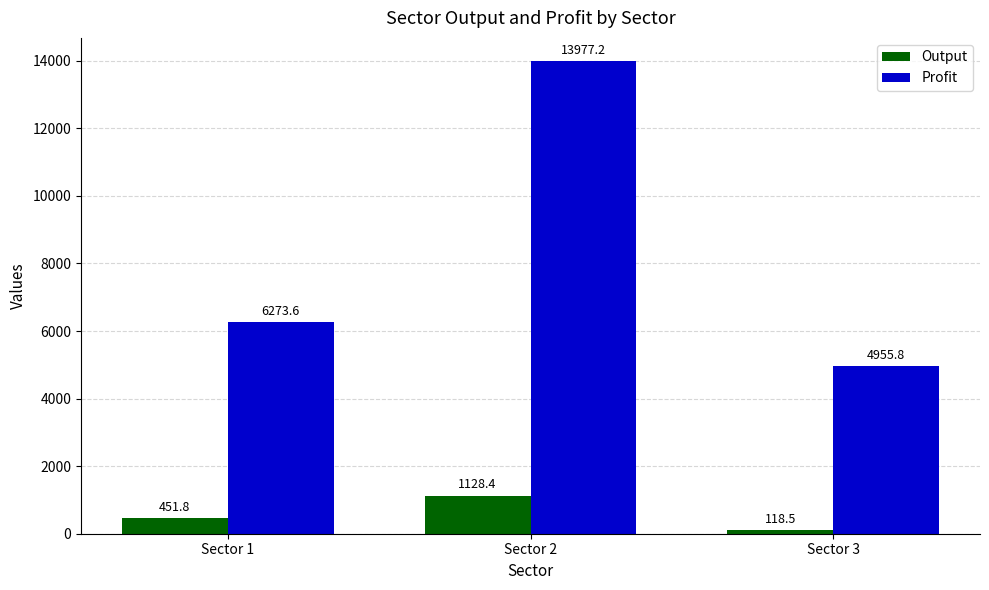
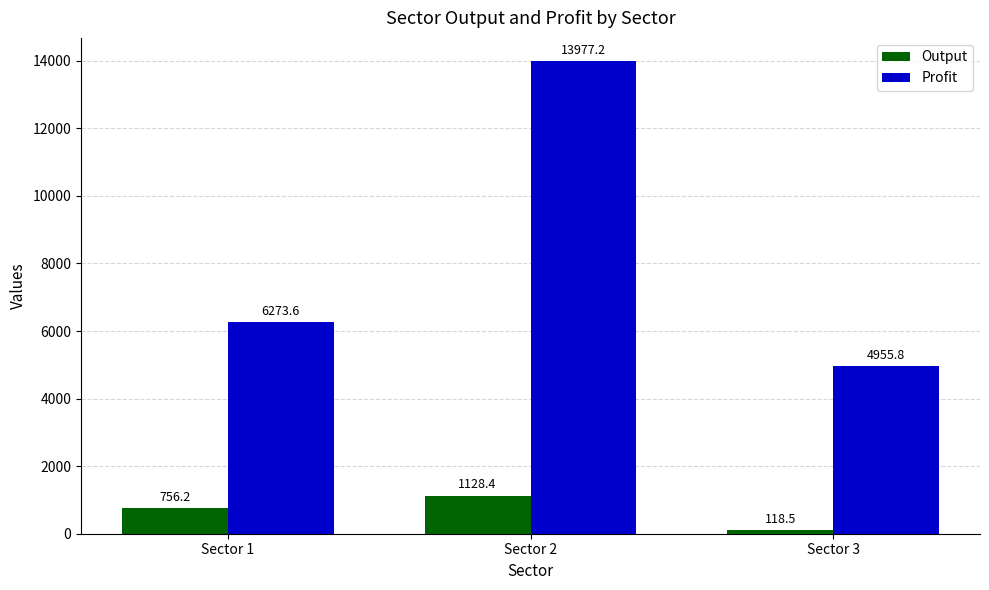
Output, Sector 1: 451.8 -> 756.2
